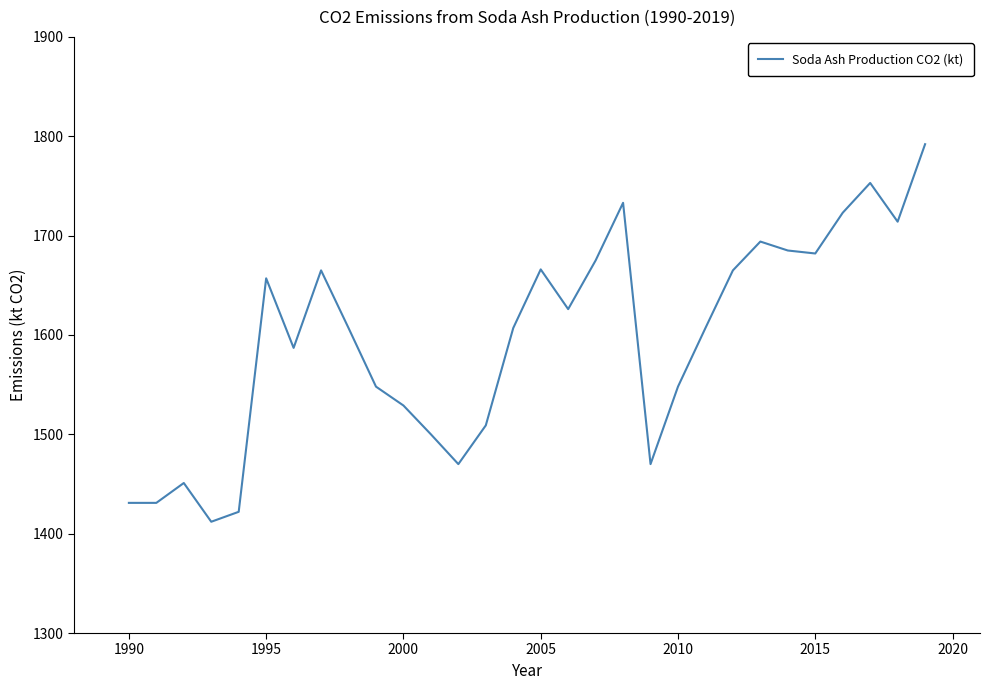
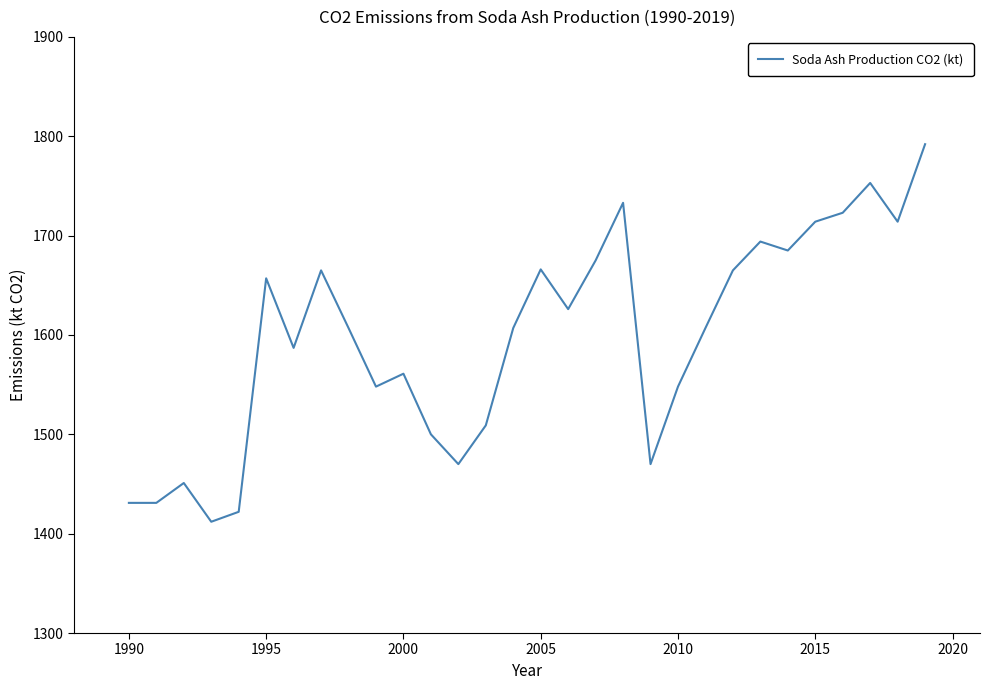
2000: 1530 -> 1560
2015: 1680 -> 1710
